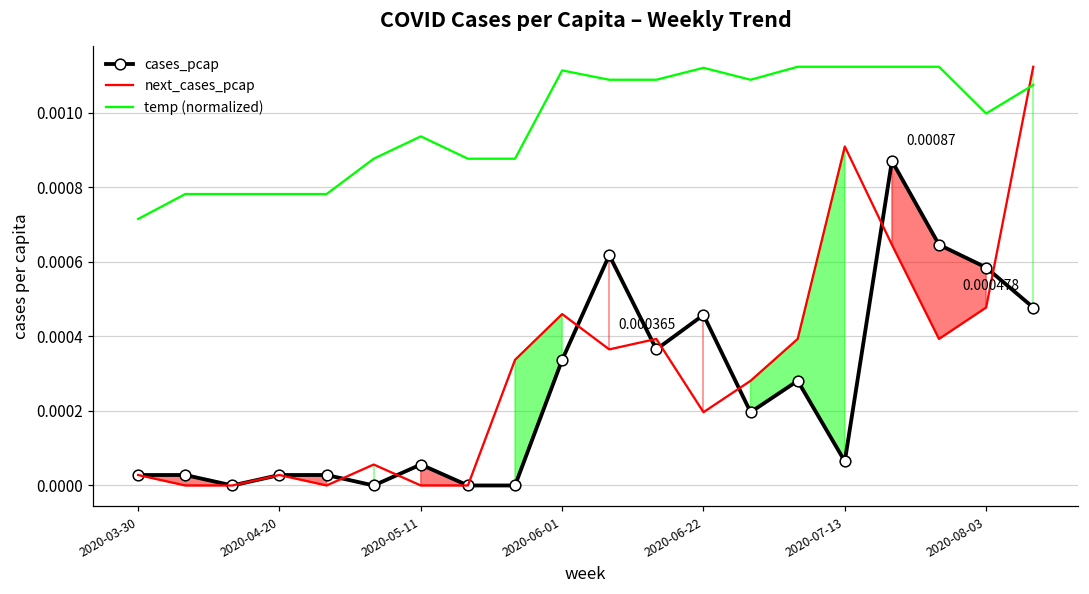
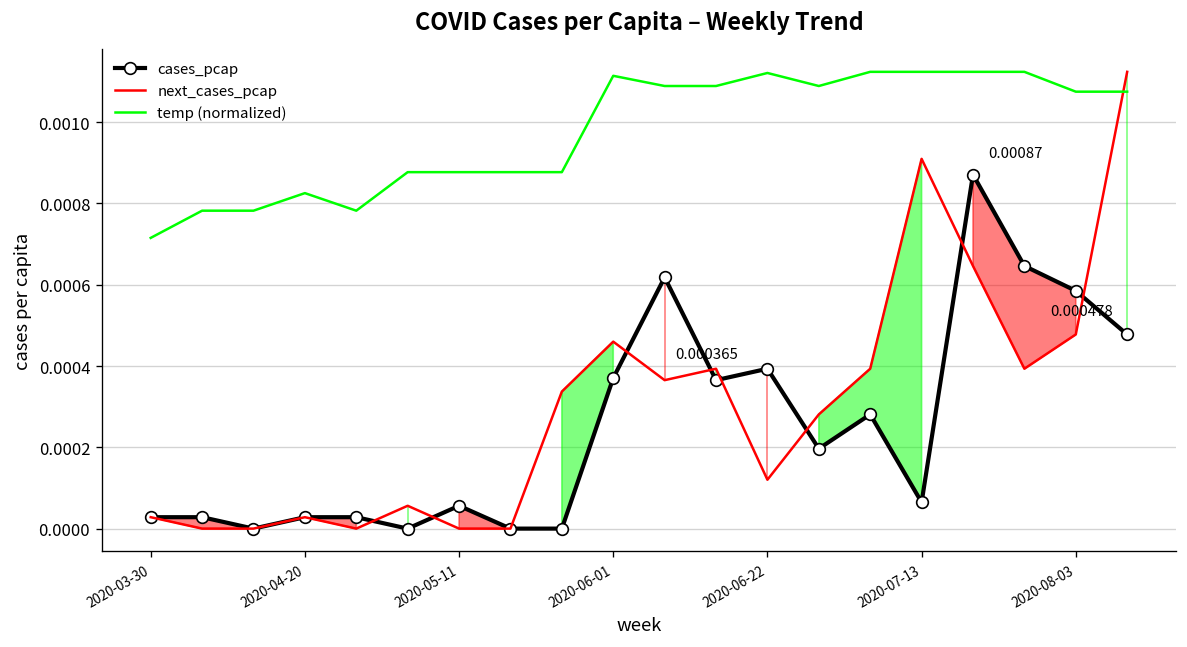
temp (normalized), 2020-04-20: 0.00078 -> 0.00083
temp (normalized), 2020-05-11: 0.00094 -> 0.00088
cases_pcap, 2020-06-01: 0.00034 -> 0.00037
cases_pcap, 2020-06-22: 0.00046 -> 0.00039
next_cases_pcap, 2020-06-22: 0.00020 -> 0.00012
temp (normalized), 2020-08-03: 0.00100 -> 0.00108
